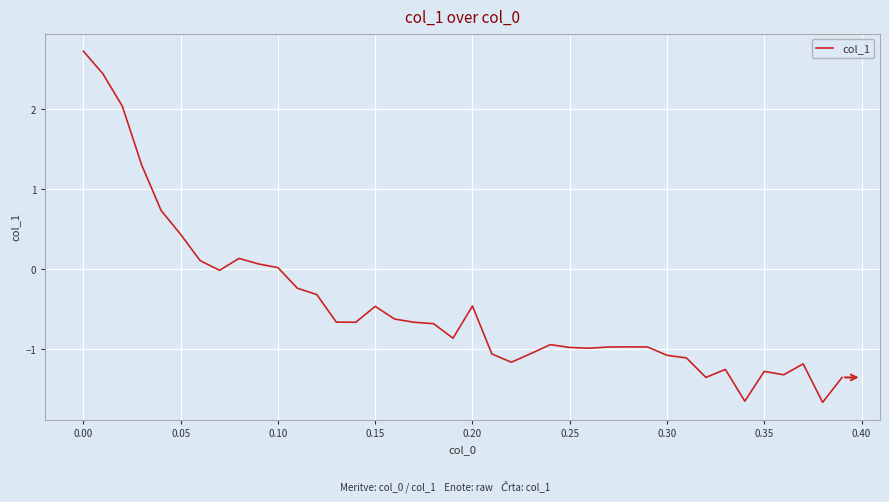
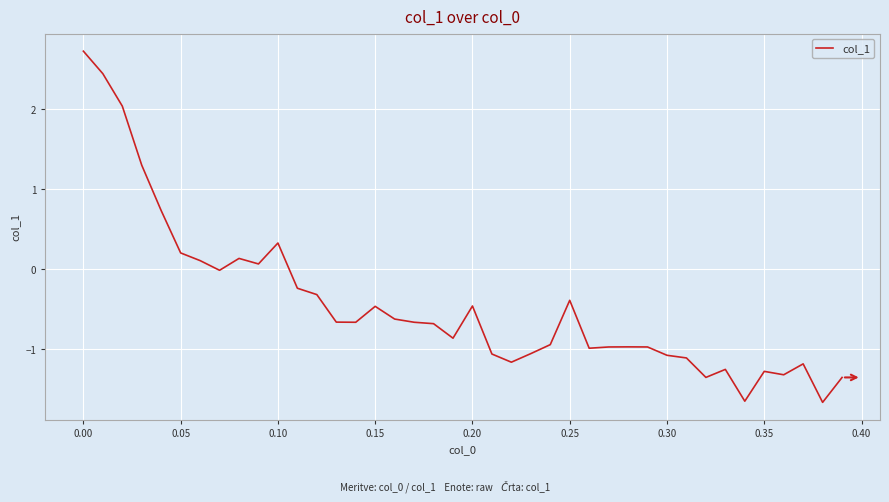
0.05: 0.4 -> 0.2
0.10: 0.0 -> 0.3
0.25: -1.0 -> -0.4
